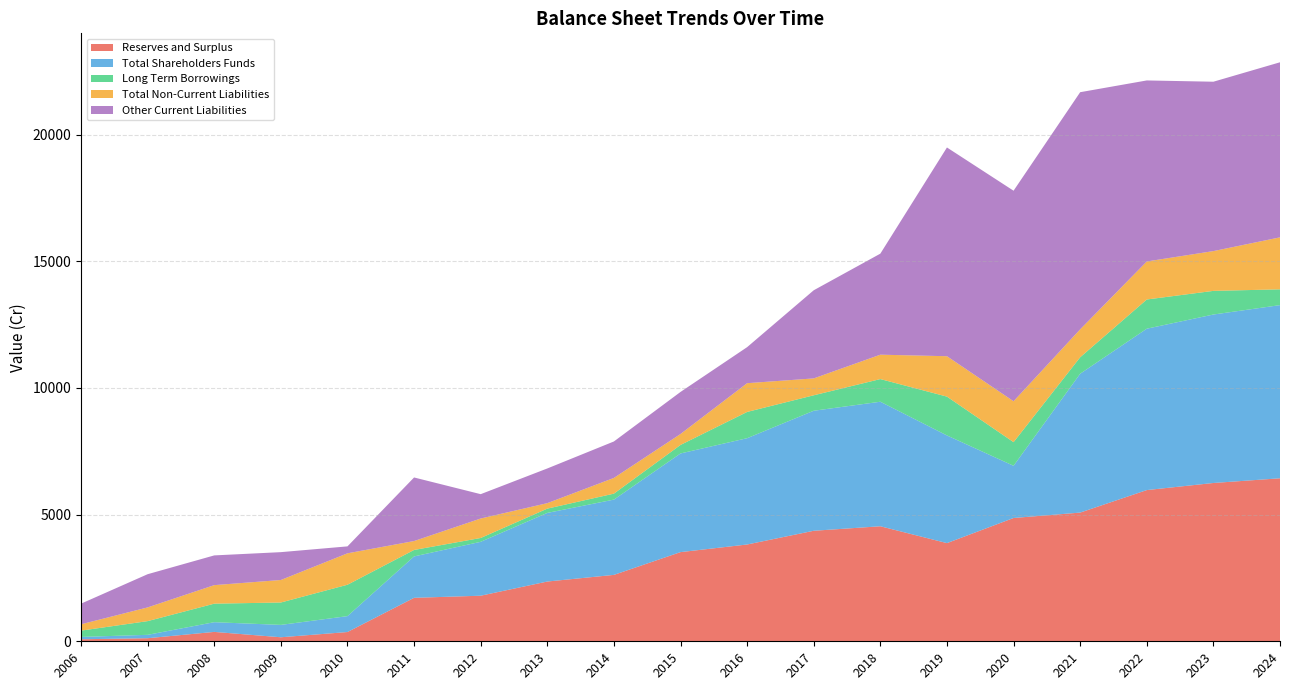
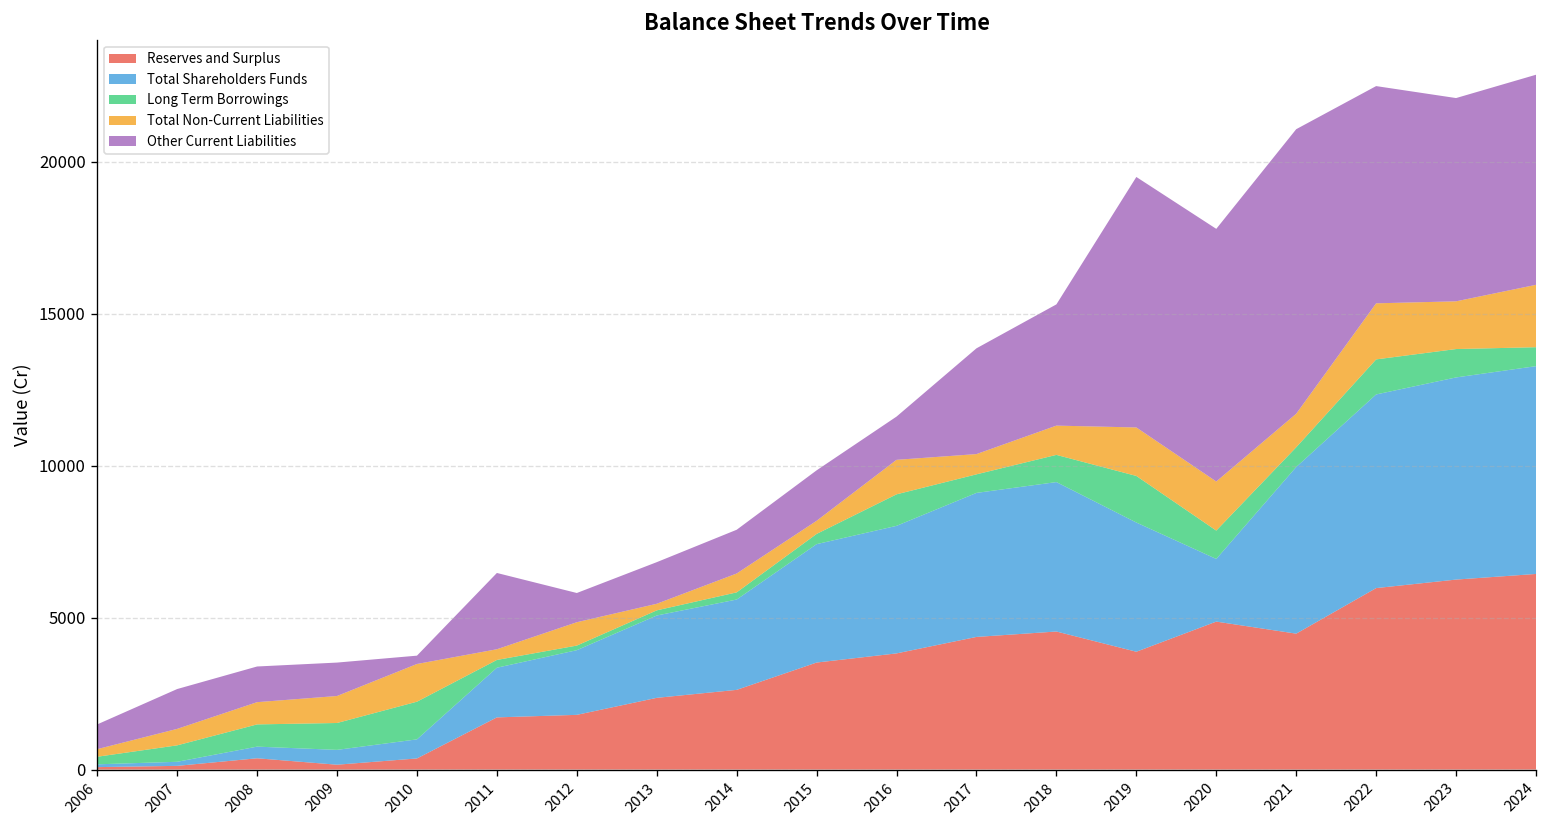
Reserves and Surplus, 2021: 5100 -> 4500
Total Non-Current Liabilities, 2022: 1500 -> 1800
